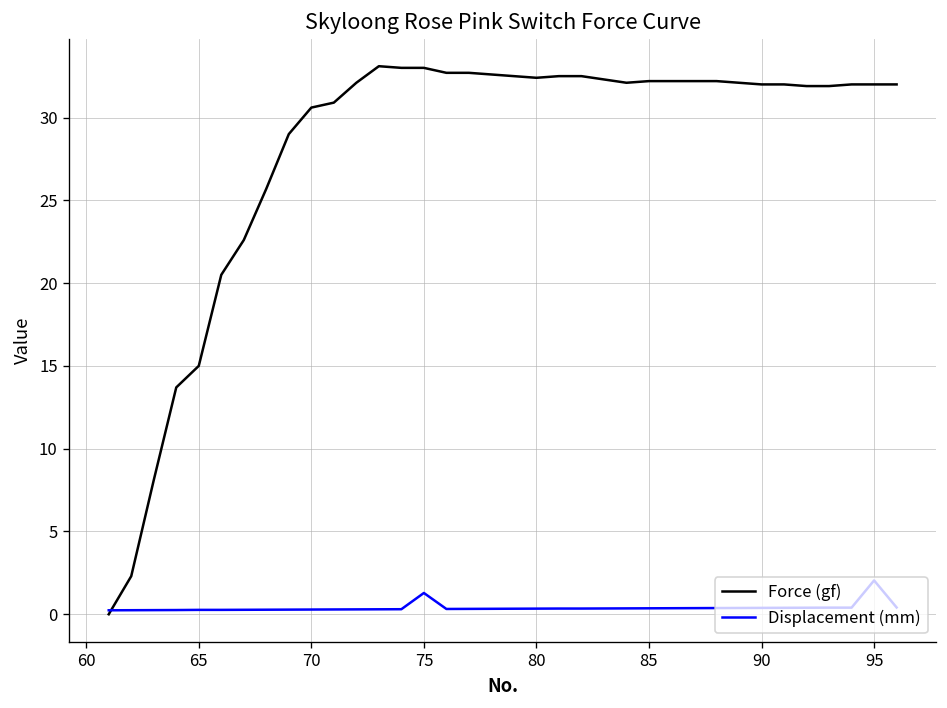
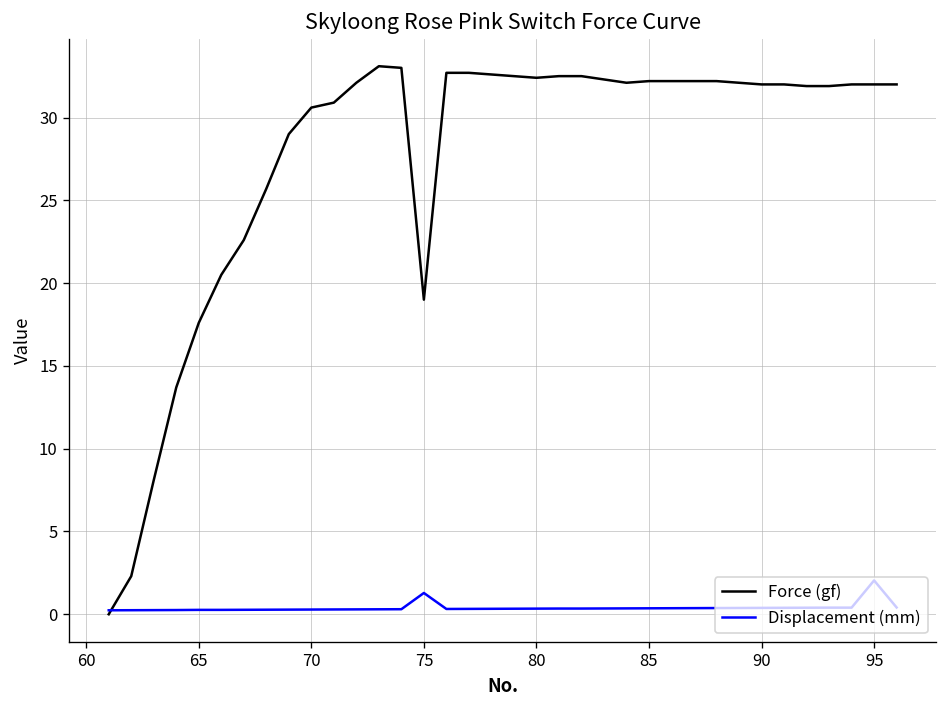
Force (gf), 65: 15.0 -> 17.6
Force (gf), 75: 33 -> 19
